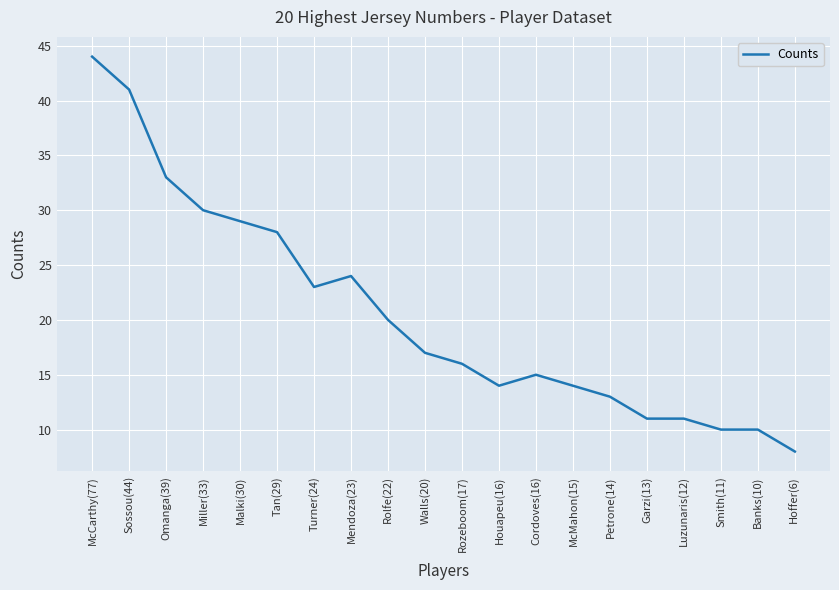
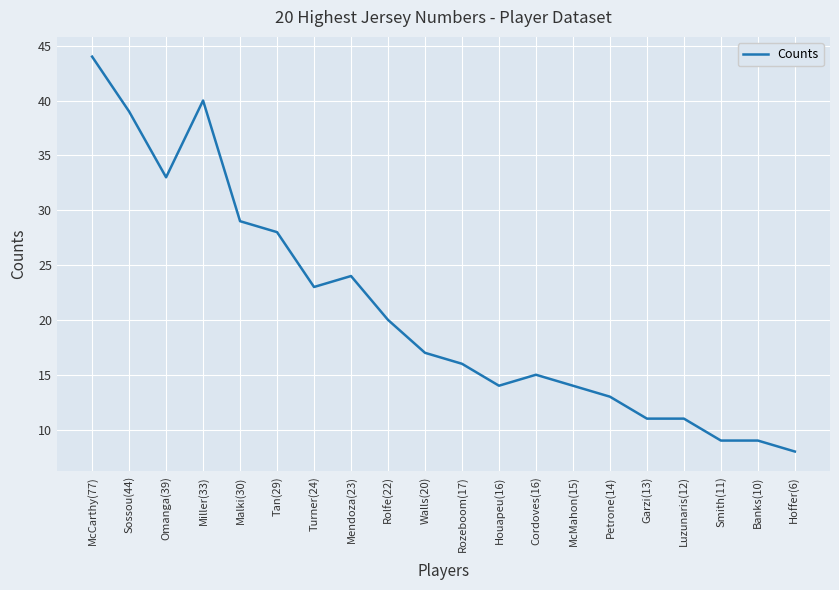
Sossou(44): 41 -> 39
Miller(33): 30 -> 40
Smith(11): 10 -> 9
Banks(10): 10 -> 9
